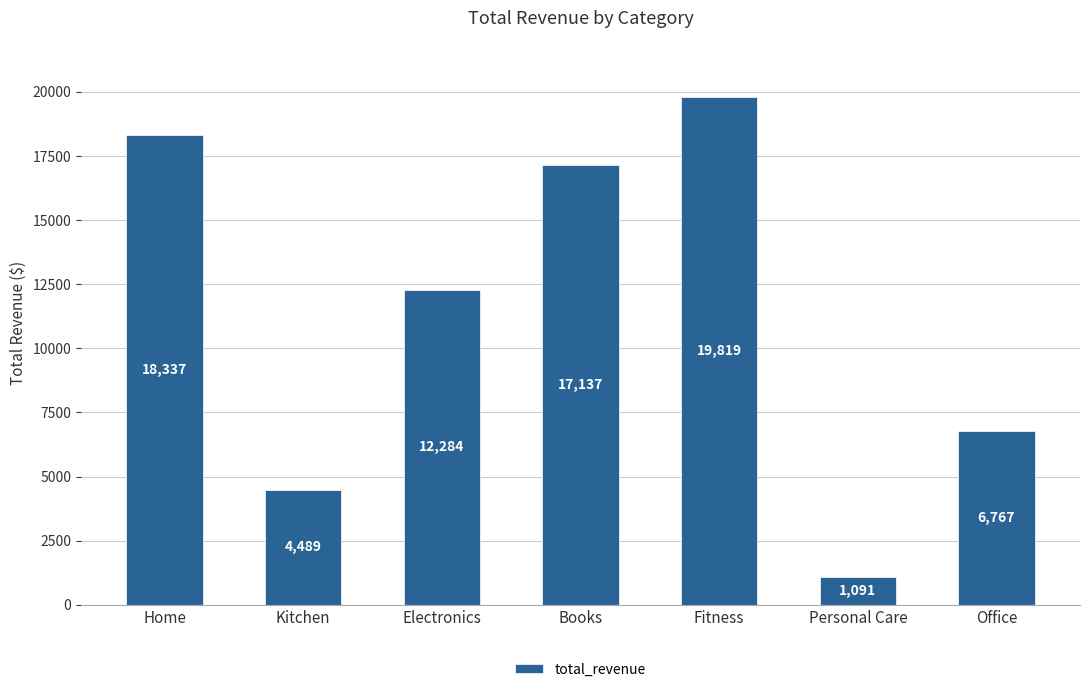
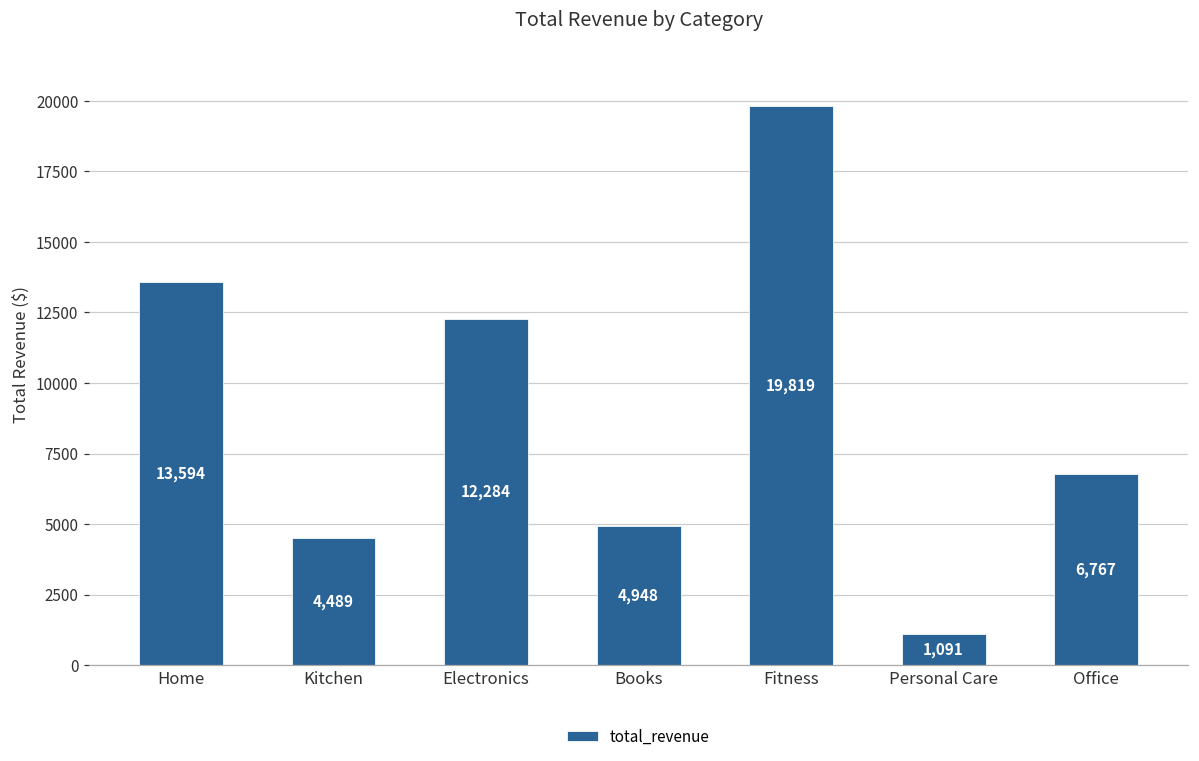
Home: 18,337 -> 13,594
Books: 17,137 -> 4,948
